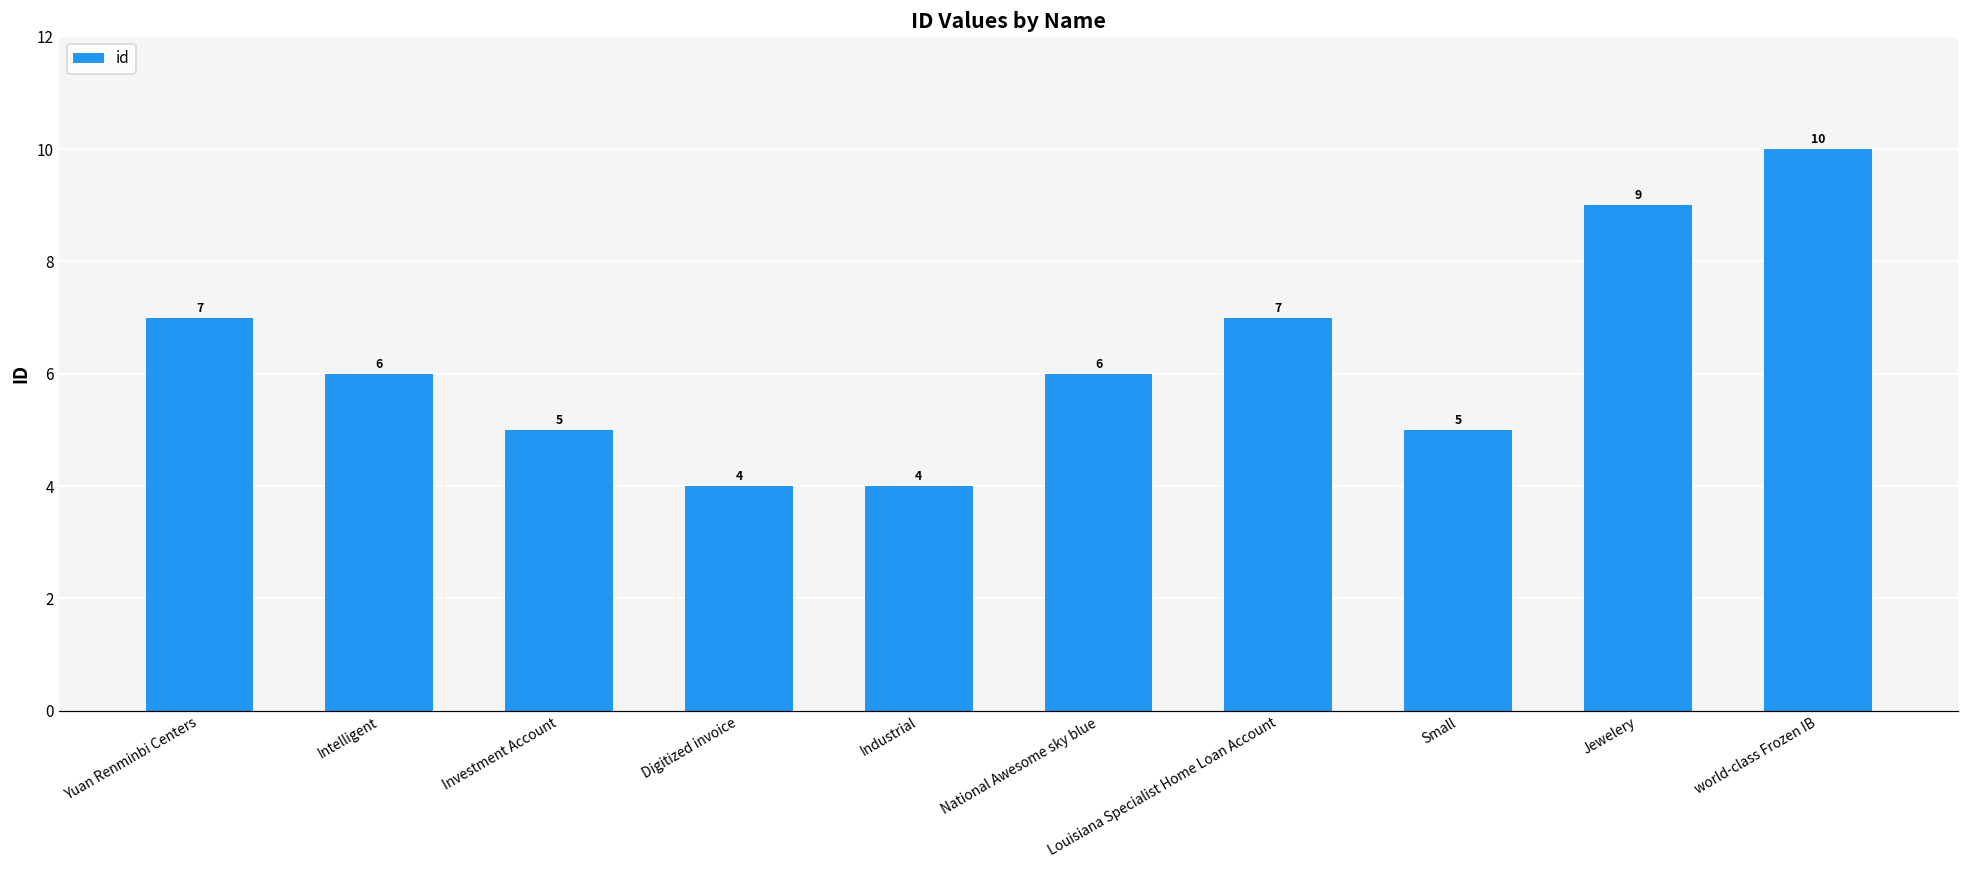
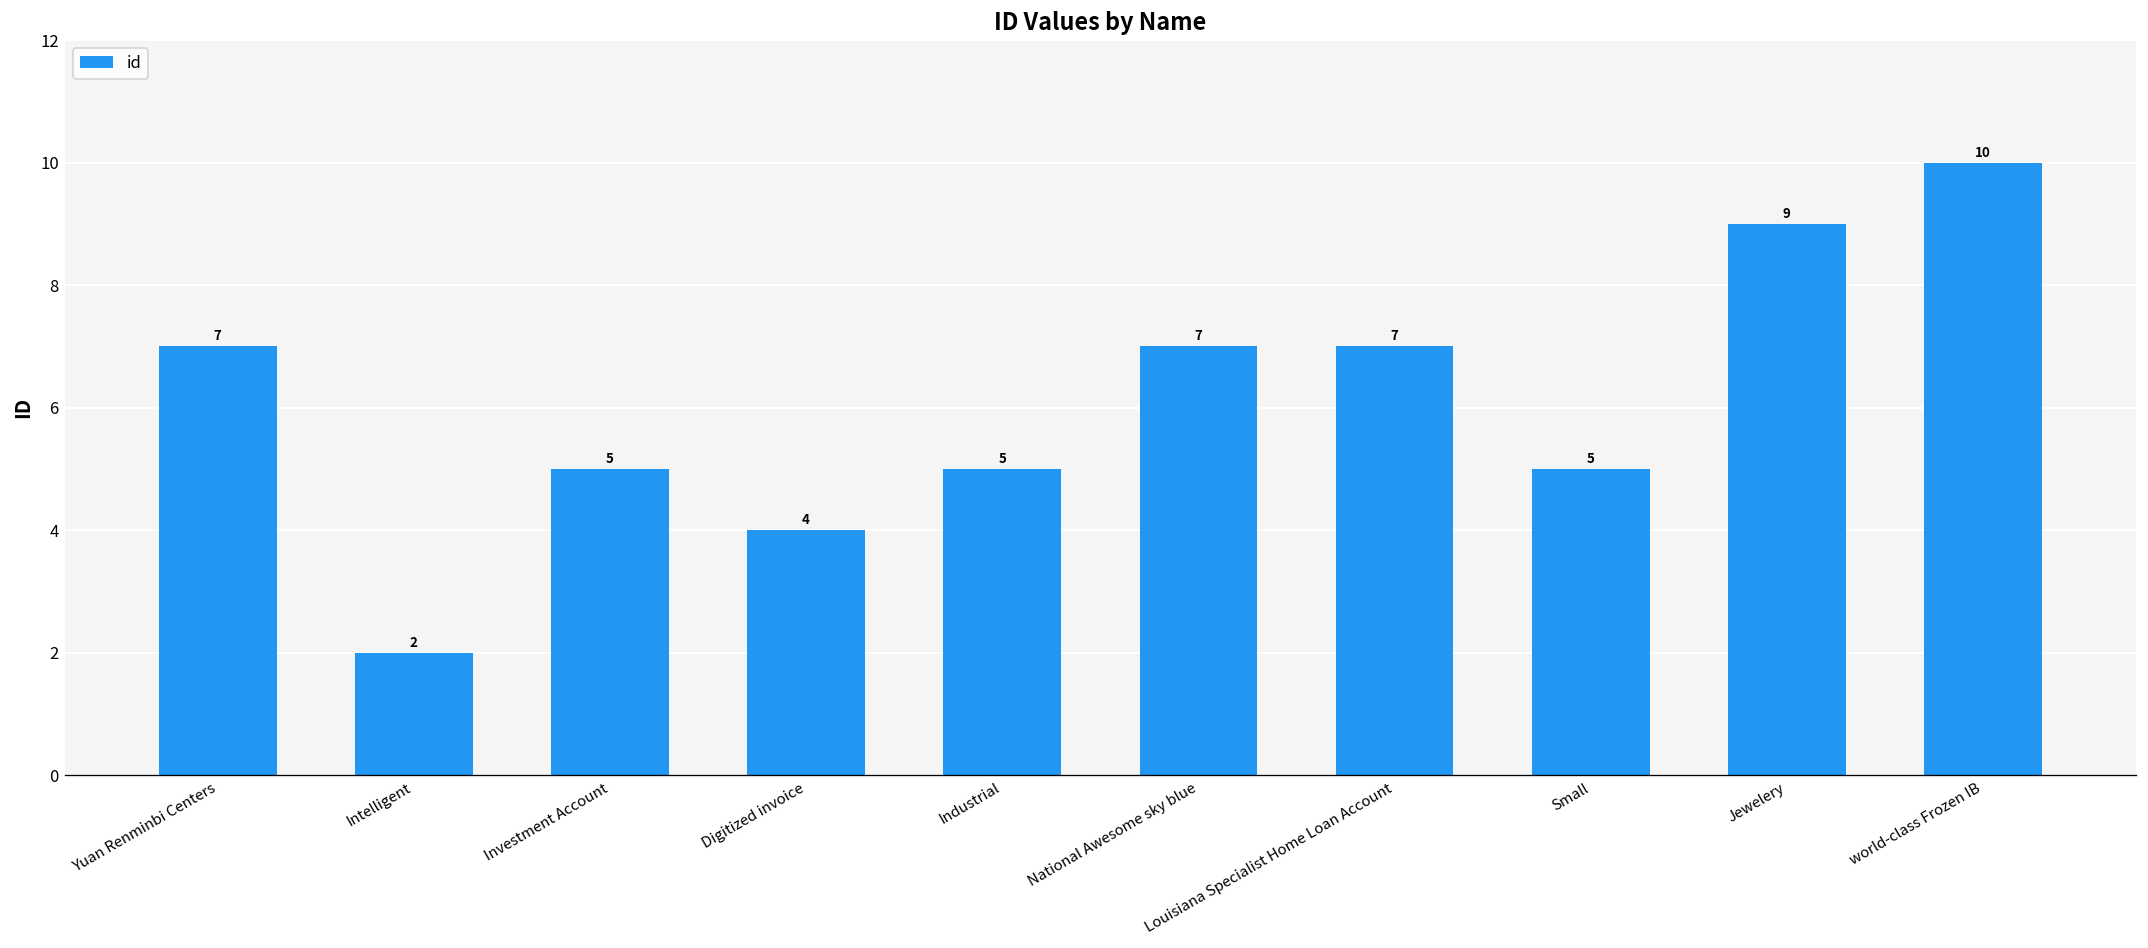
Intelligent: 6 -> 2
Industrial: 4 -> 5
National Awesome sky blue: 6 -> 7
